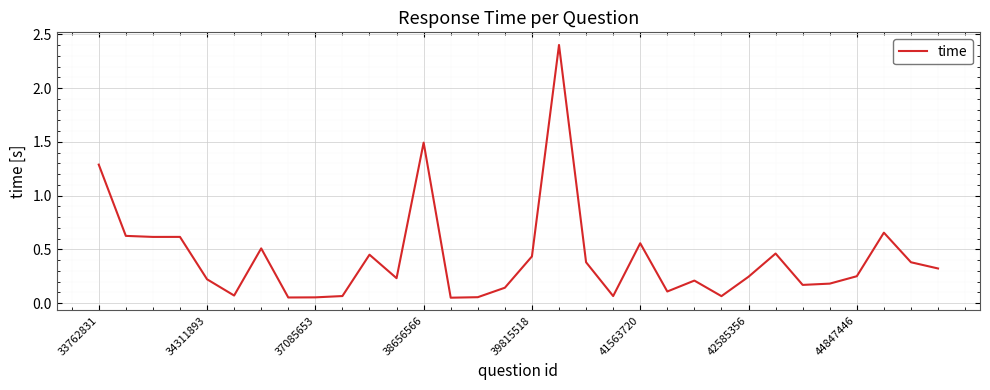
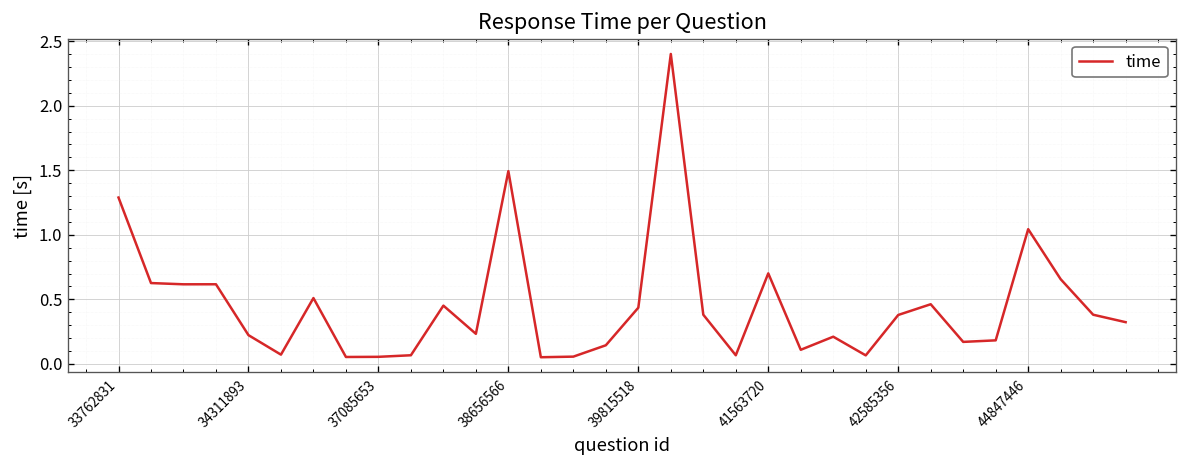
41563720: 0.56 -> 0.70
42585356: 0.25 -> 0.38
44847446: 0.25 -> 1.04
